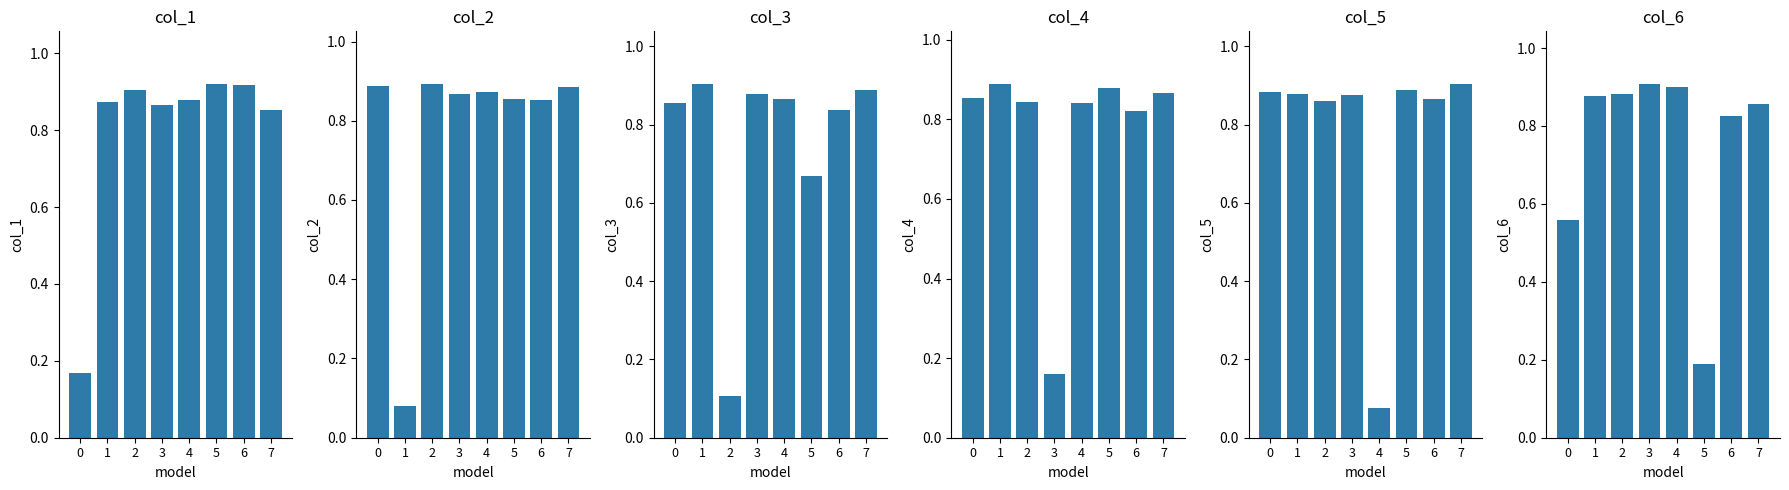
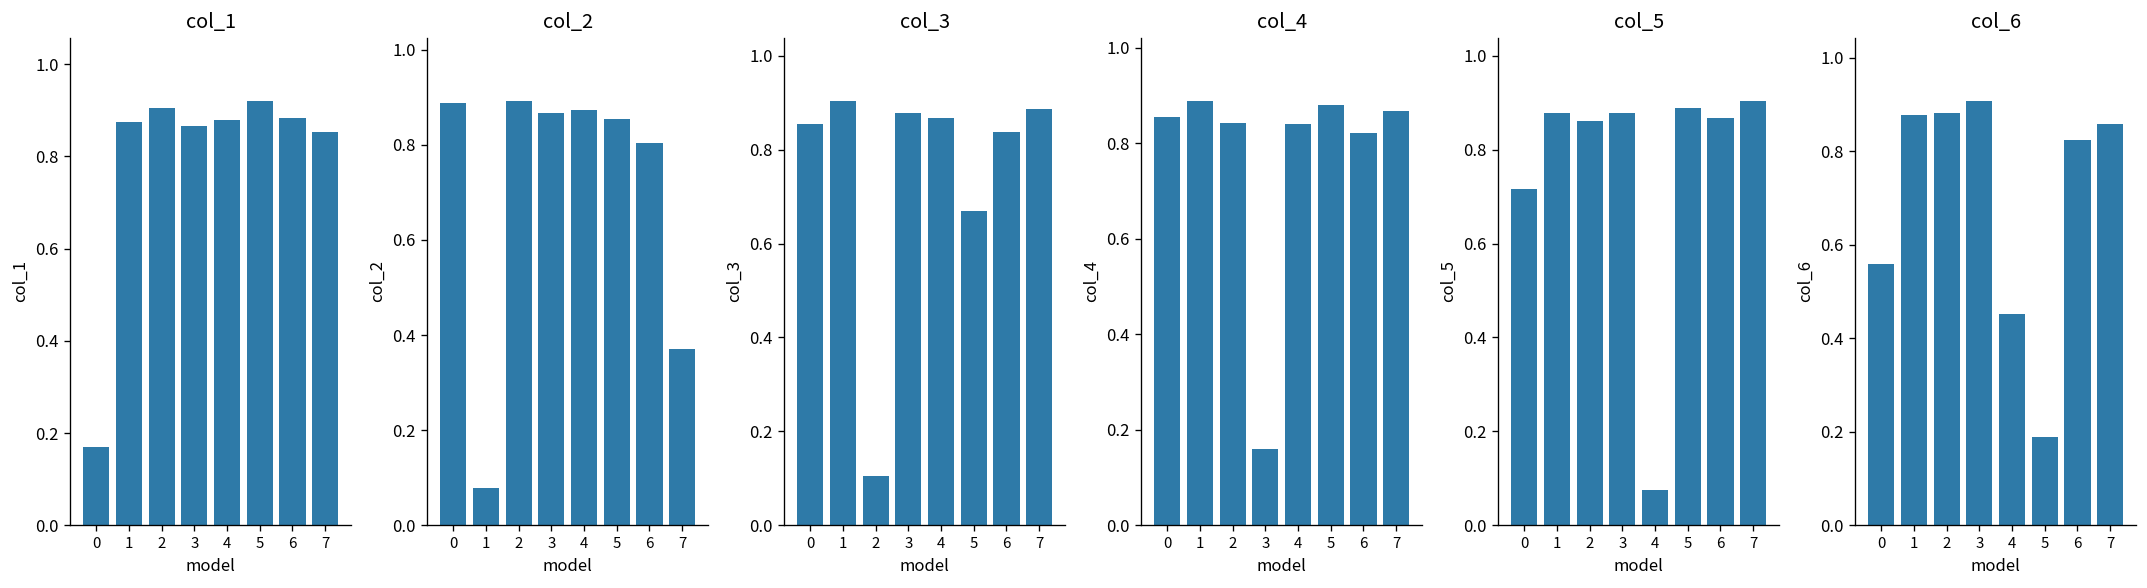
col_1, 6: 0.92 -> 0.88
col_2, 6: 0.85 -> 0.80
col_2, 7: 0.89 -> 0.37
col_5, 0: 0.88 -> 0.72
col_6, 4: 0.90 -> 0.45
